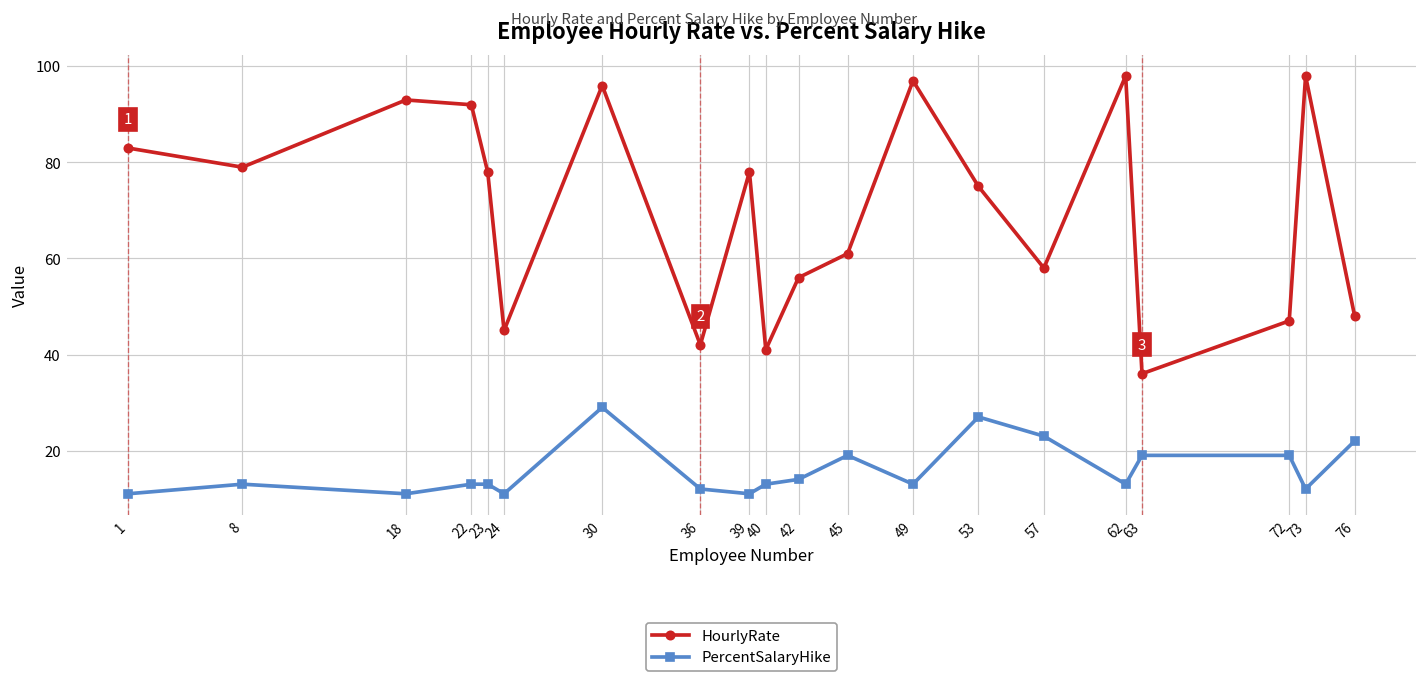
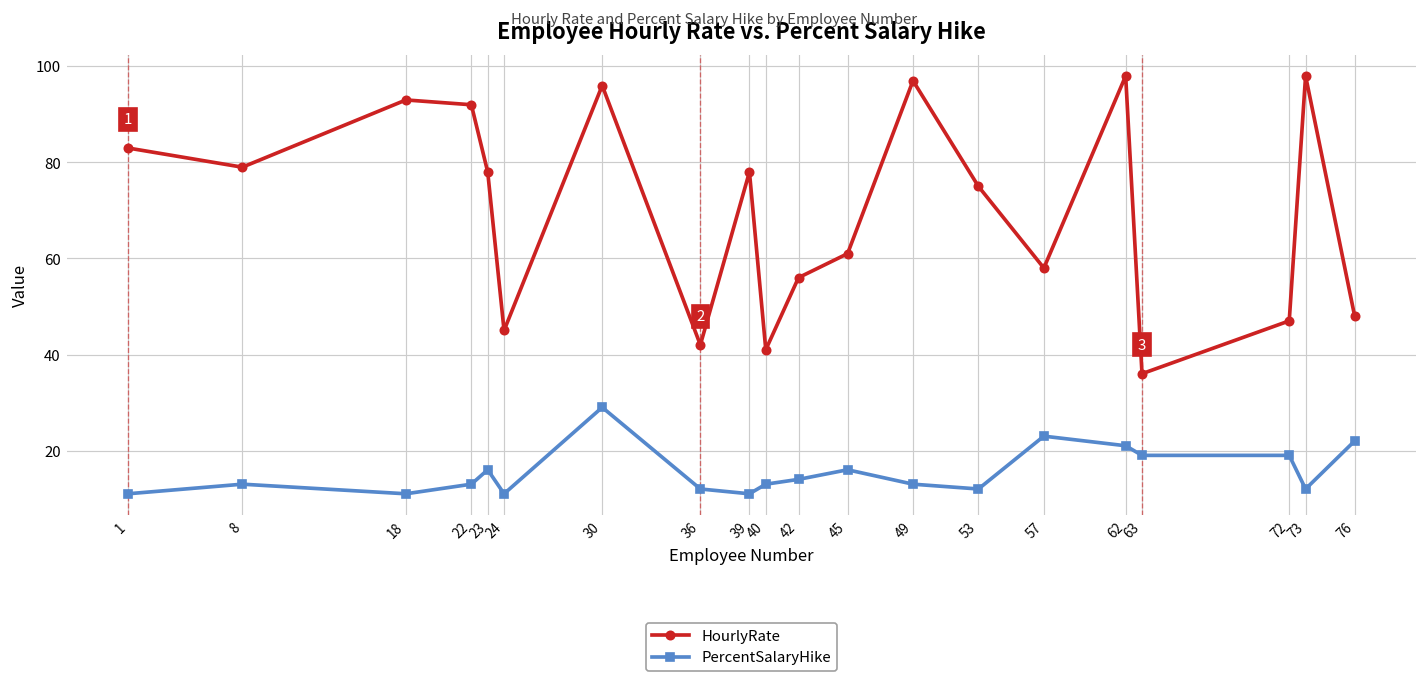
PercentSalaryHike, 23: 13 -> 16
PercentSalaryHike, 45: 19 -> 16
PercentSalaryHike, 53: 27 -> 12
PercentSalaryHike, 62: 13 -> 21
